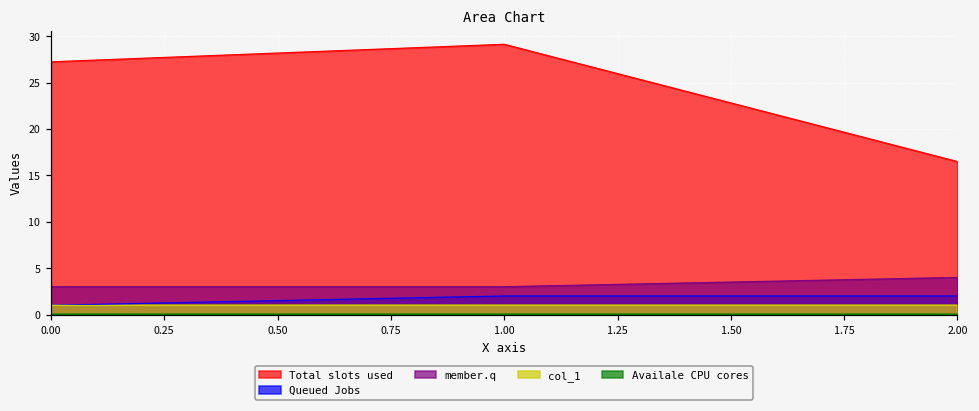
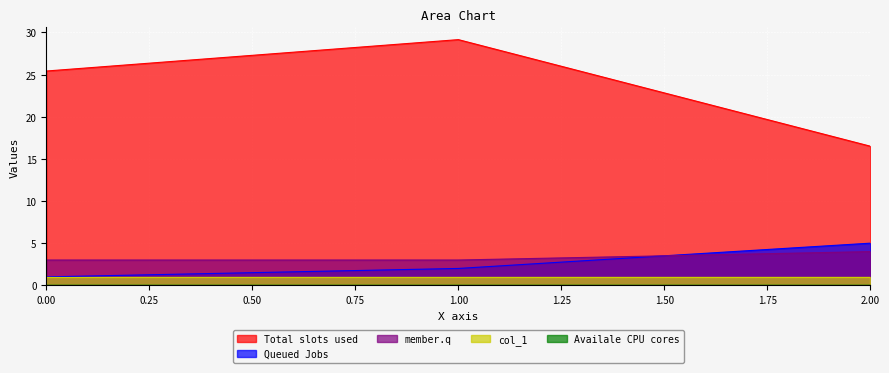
Total slots used, 0.00: 27 -> 25
Queued Jobs, 2.00: 2 -> 5
